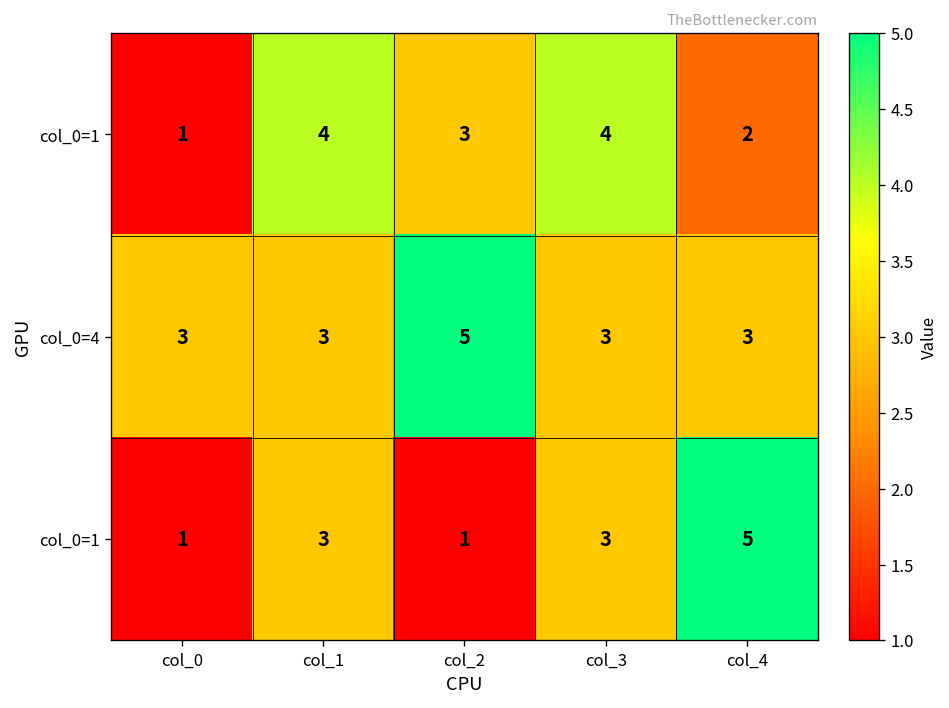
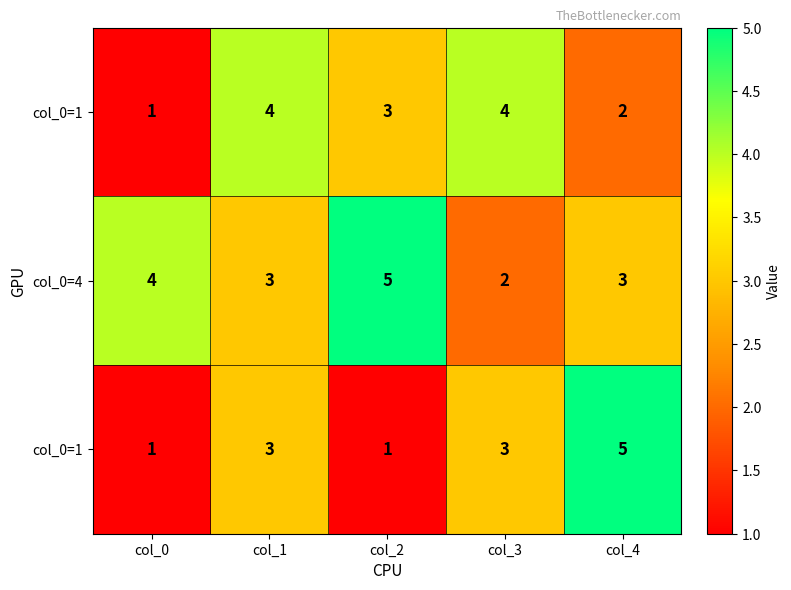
col_0=4, col_0: 3 -> 4
col_0=4, col_3: 3 -> 2
